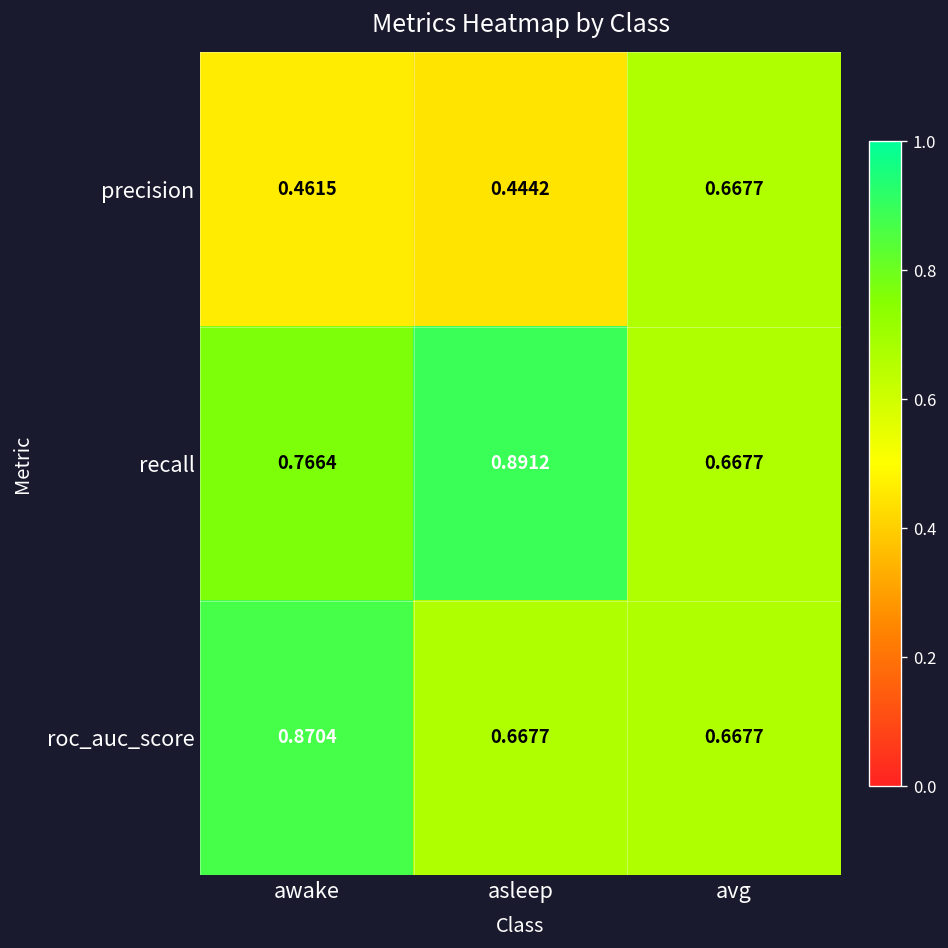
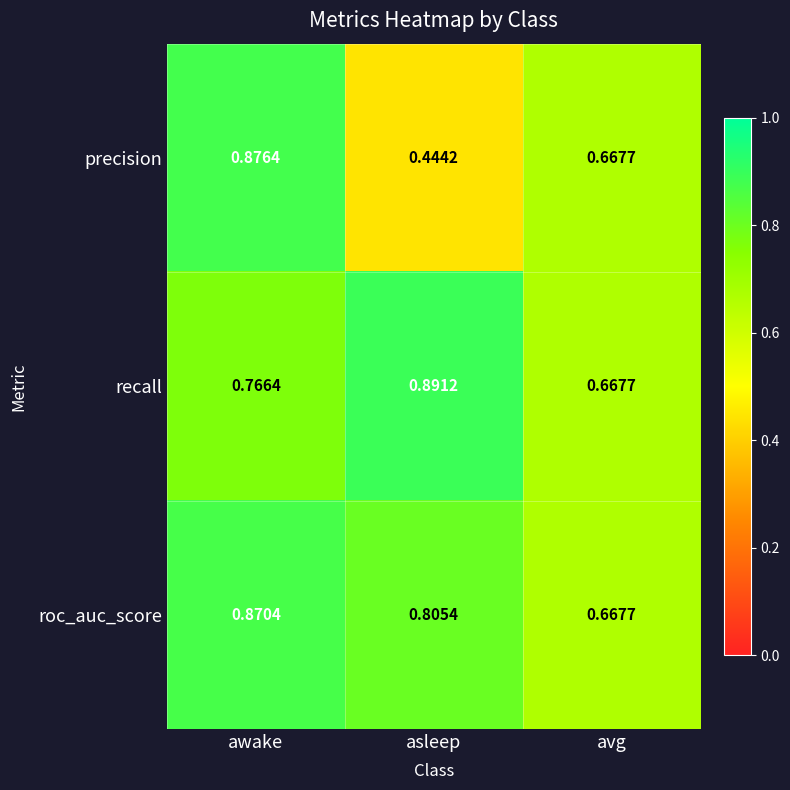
precision, awake: 0.4615 -> 0.8764
roc_auc_score, asleep: 0.6677 -> 0.8054
